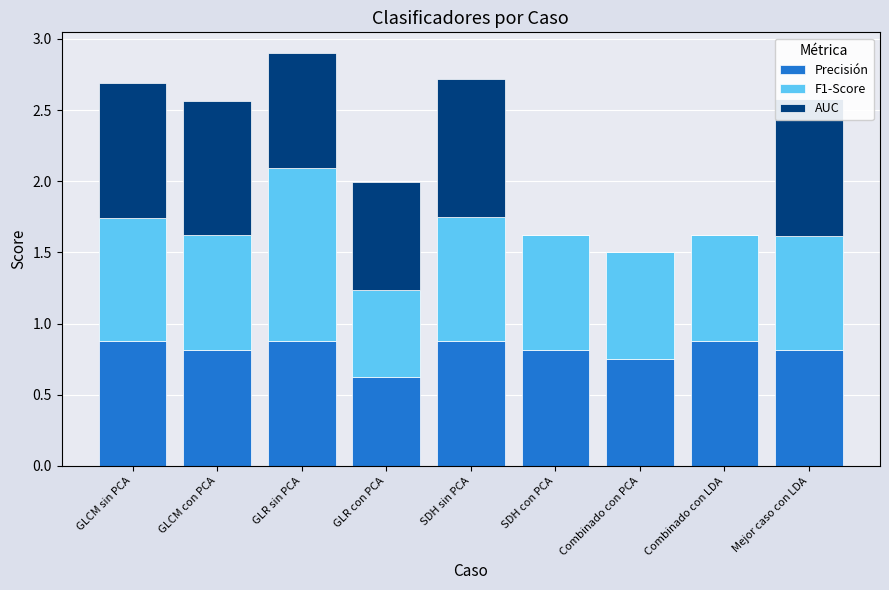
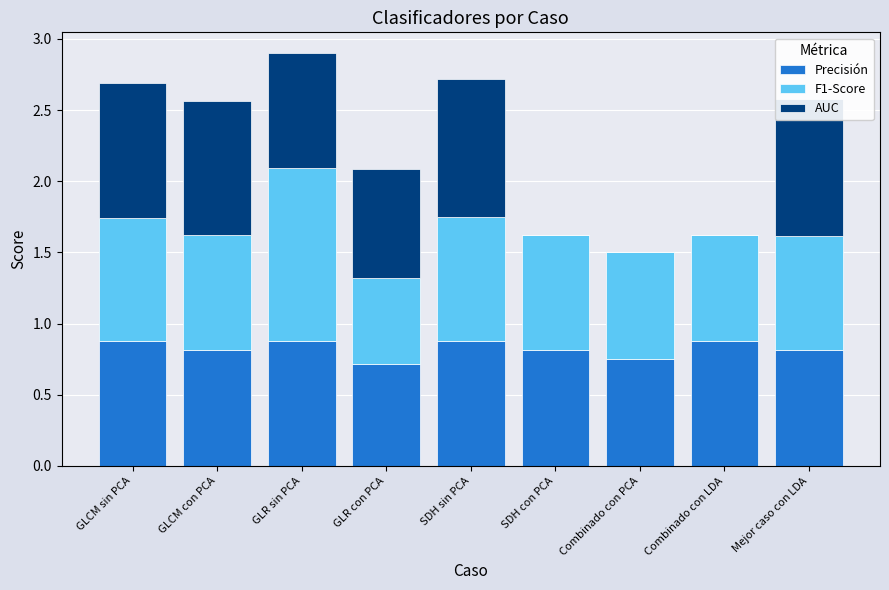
Precisión, GLR con PCA: 0.63 -> 0.71
